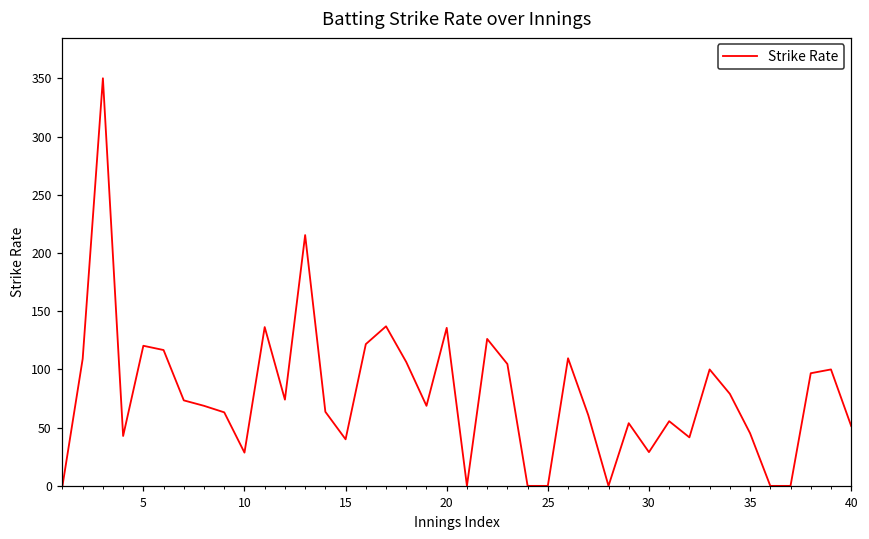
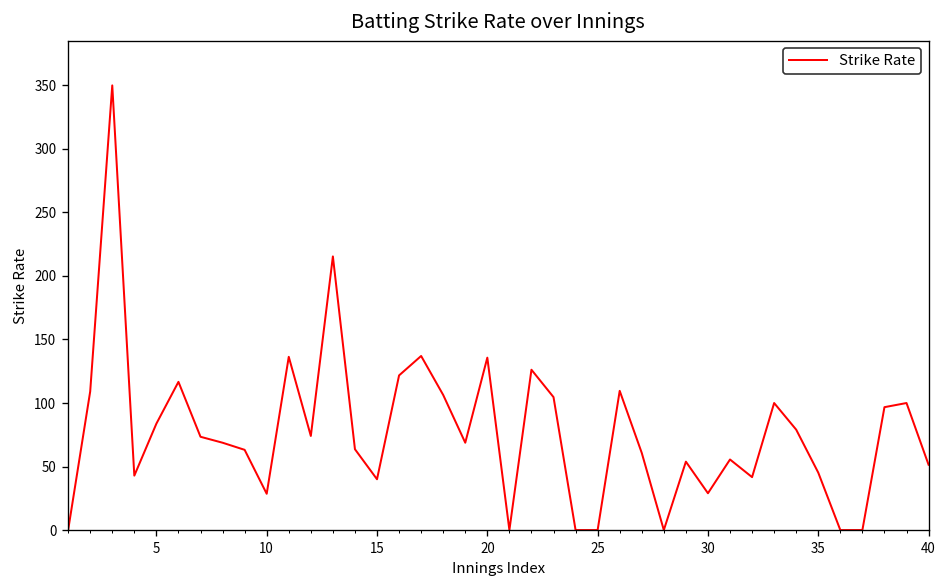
5: 120 -> 84
